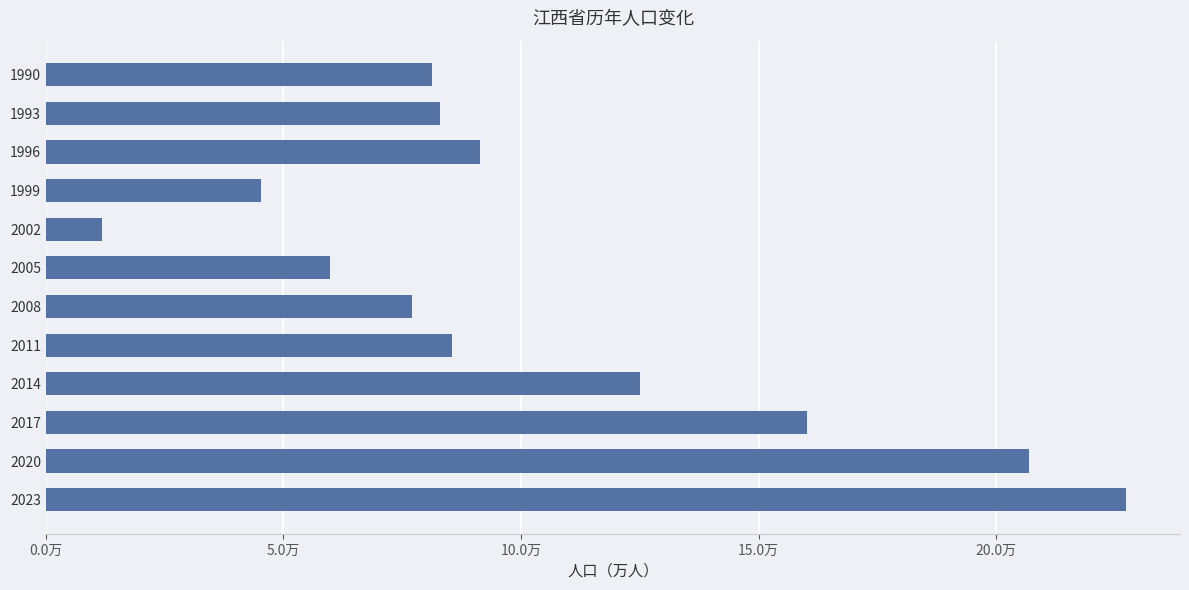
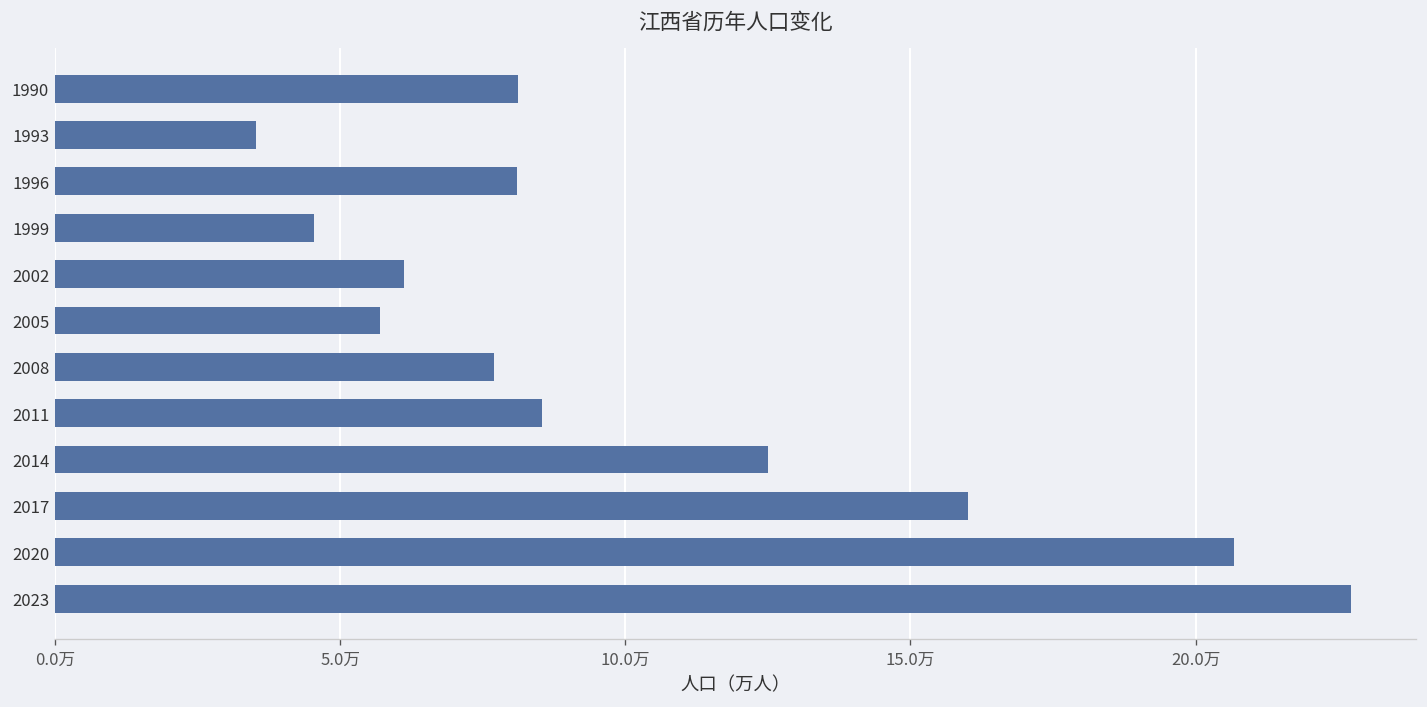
1993: 8.3万 -> 3.5万
1996: 9.1万 -> 8.1万
2002: 1.2万 -> 6.1万
2005: 6.0万 -> 5.7万
